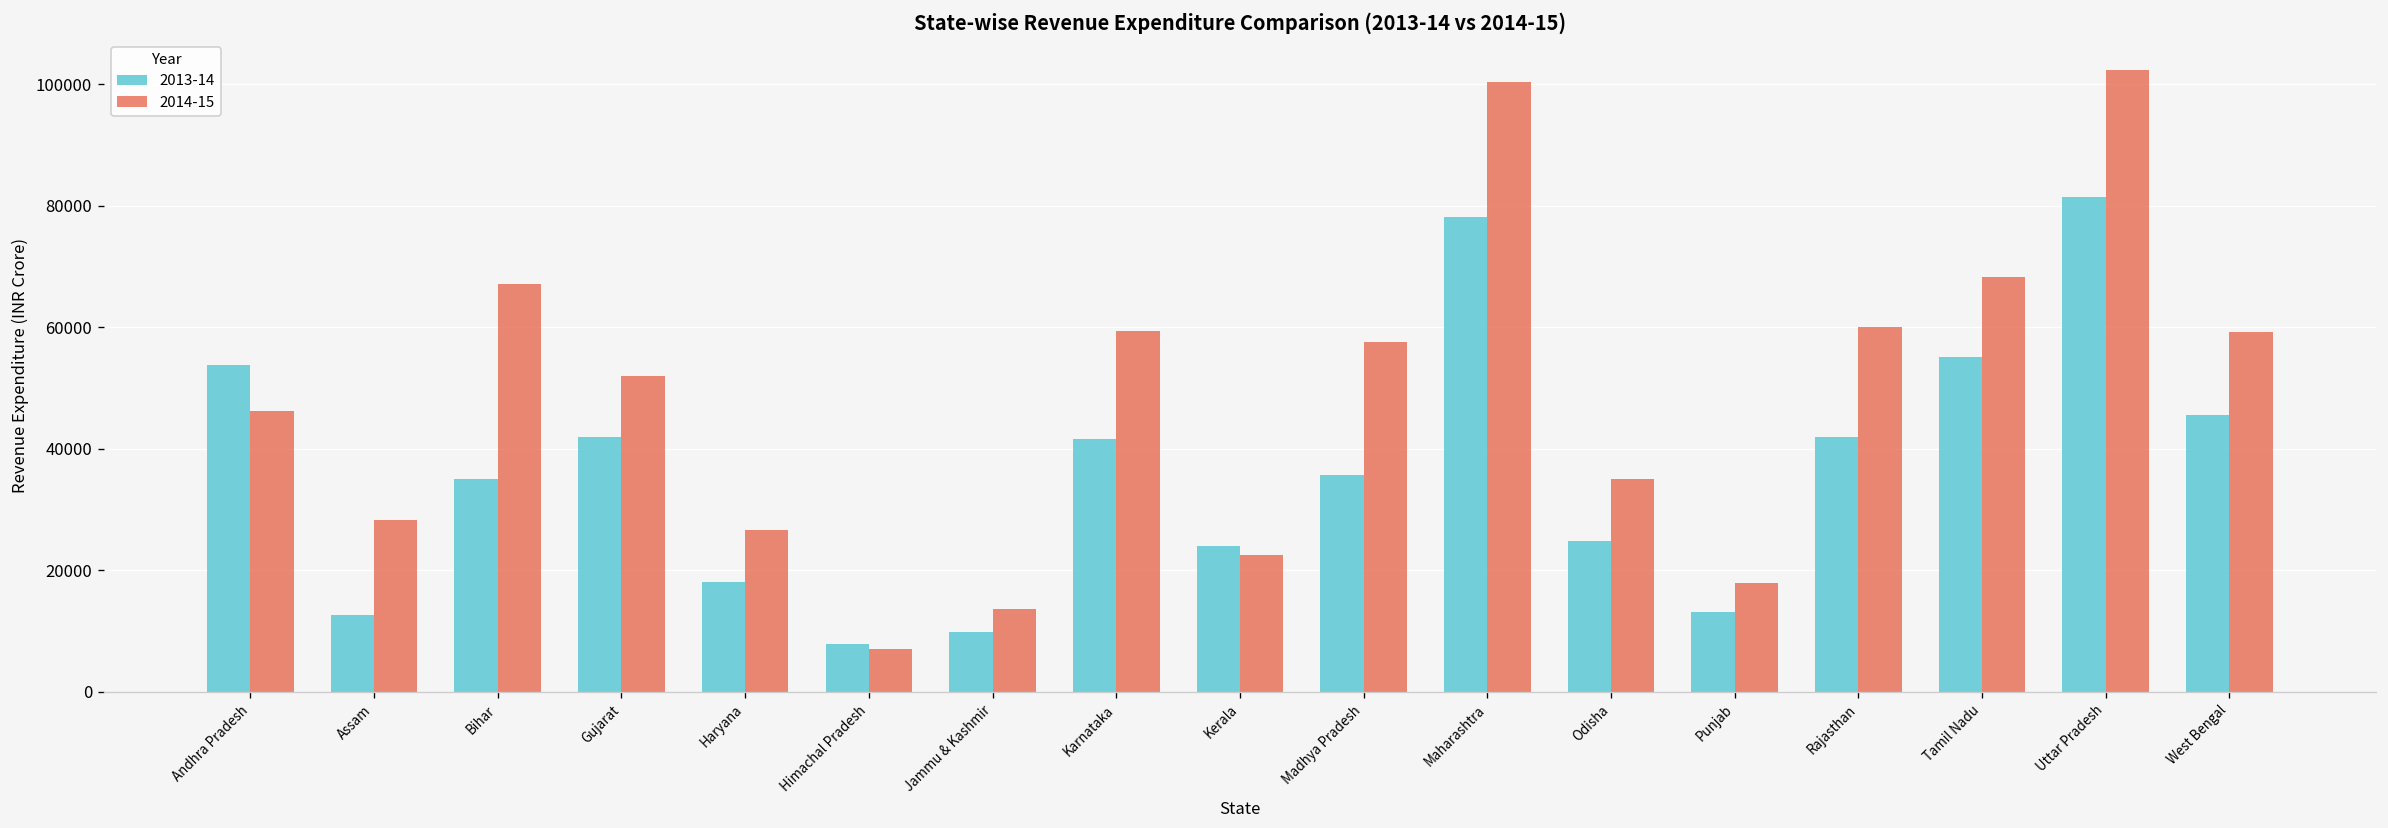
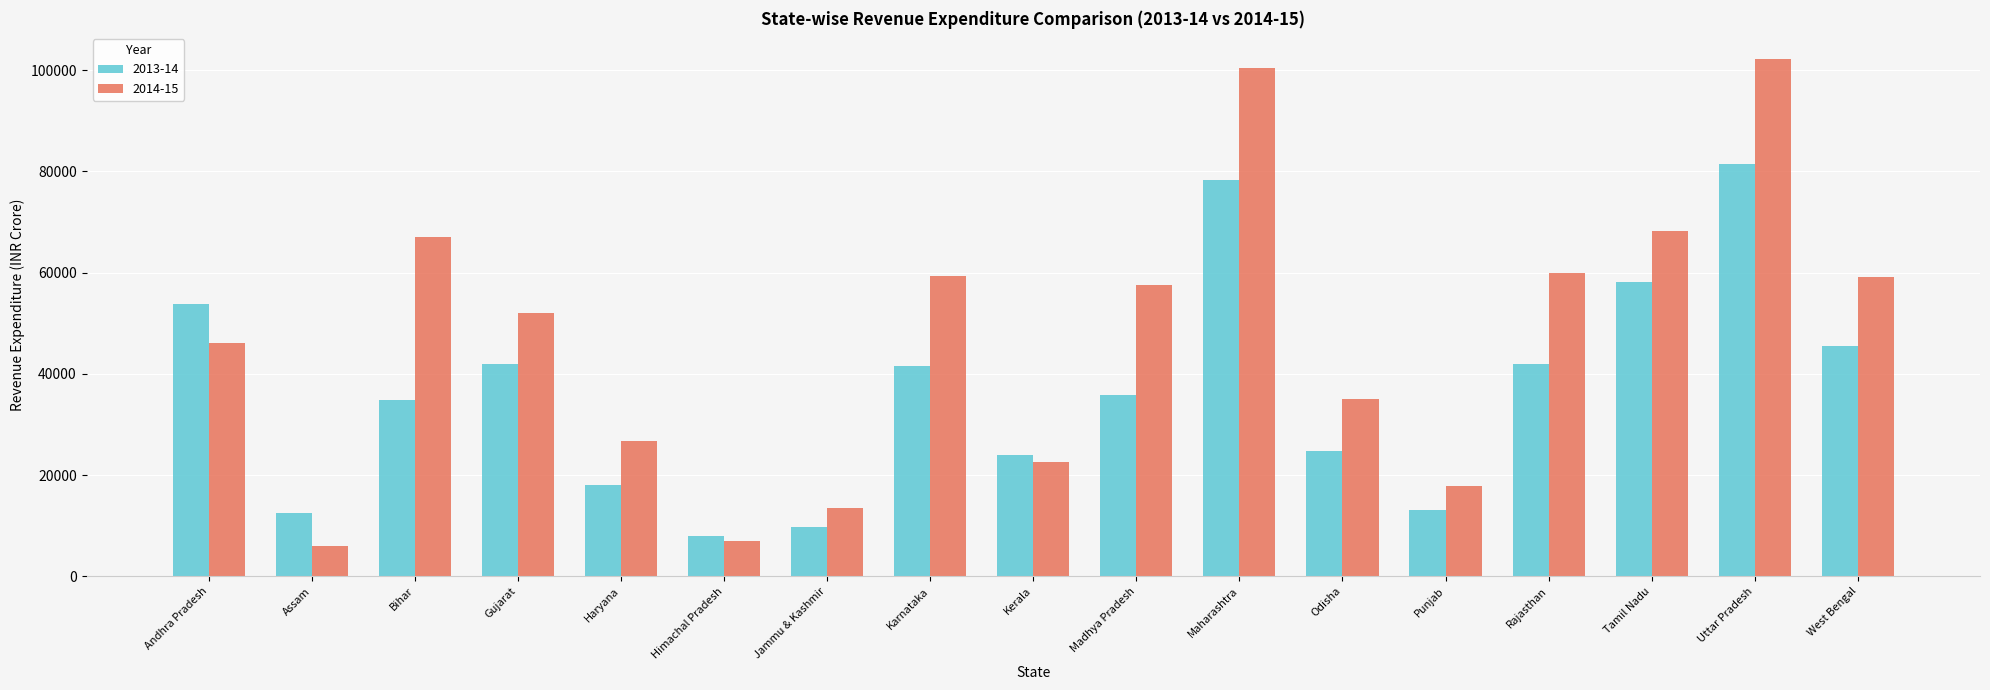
2014-15, Assam: 28000 -> 6000
2013-14, Tamil Nadu: 55000 -> 58000
